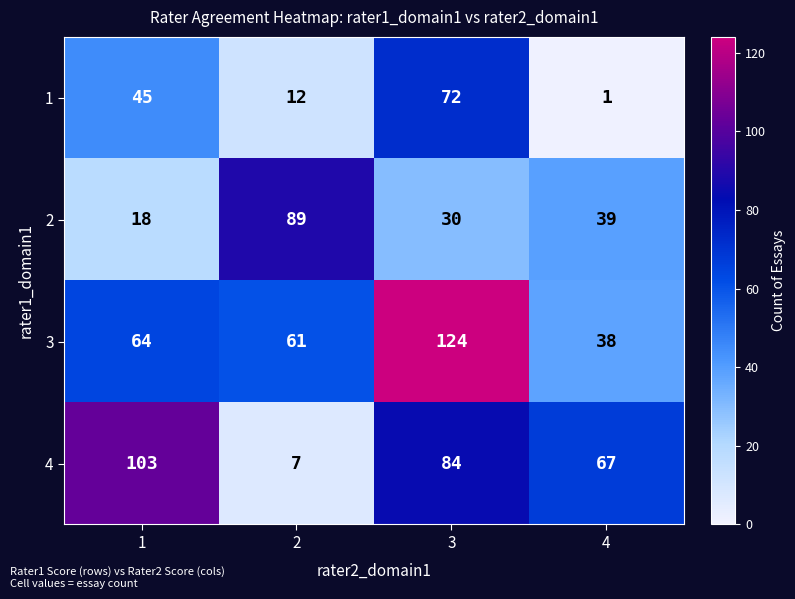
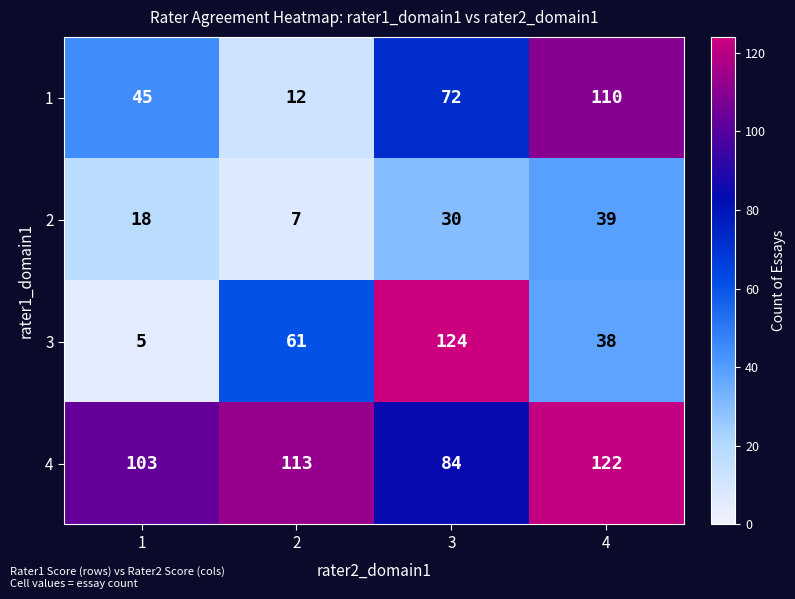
1, 4: 1 -> 110
2, 2: 89 -> 7
3, 1: 64 -> 5
4, 2: 7 -> 113
4, 4: 67 -> 122
